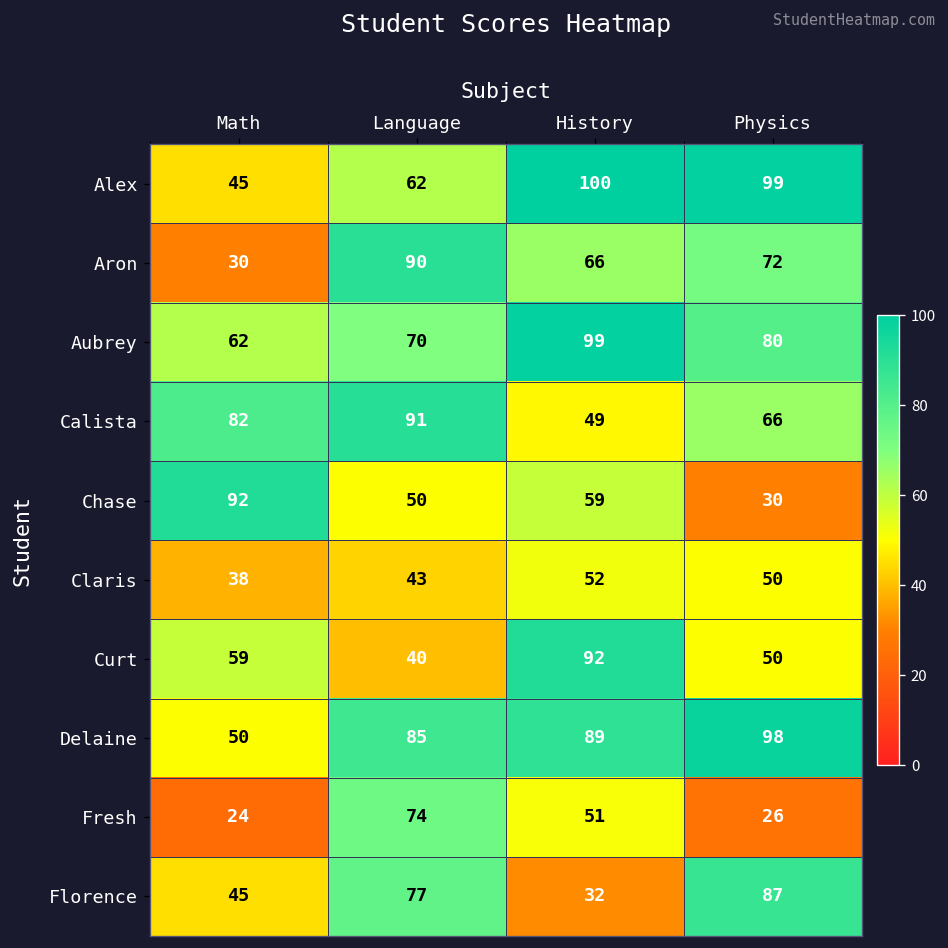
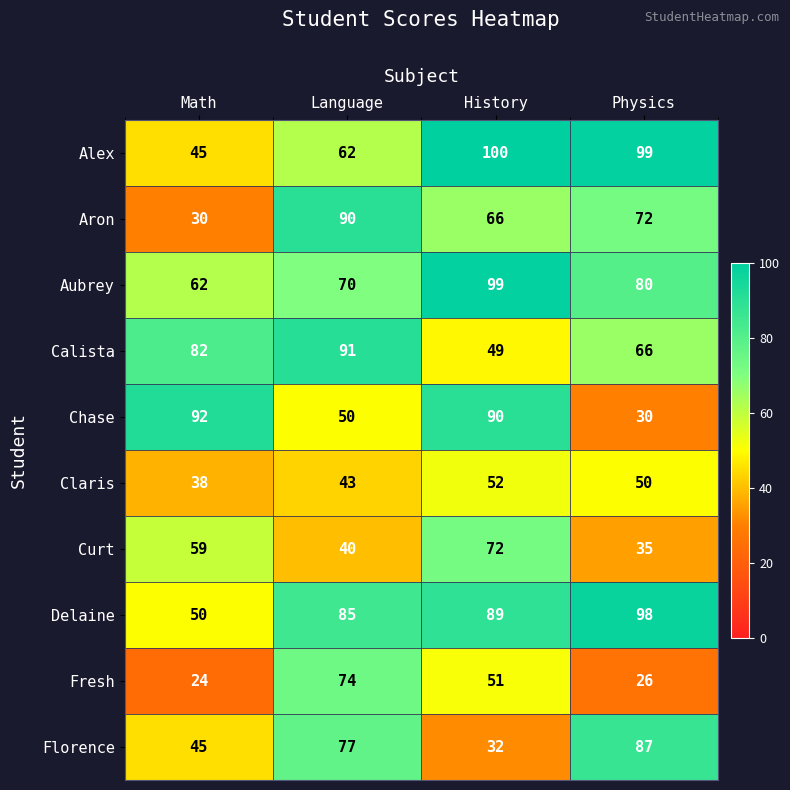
Chase, History: 59 -> 90
Curt, History: 92 -> 72
Curt, Physics: 50 -> 35
